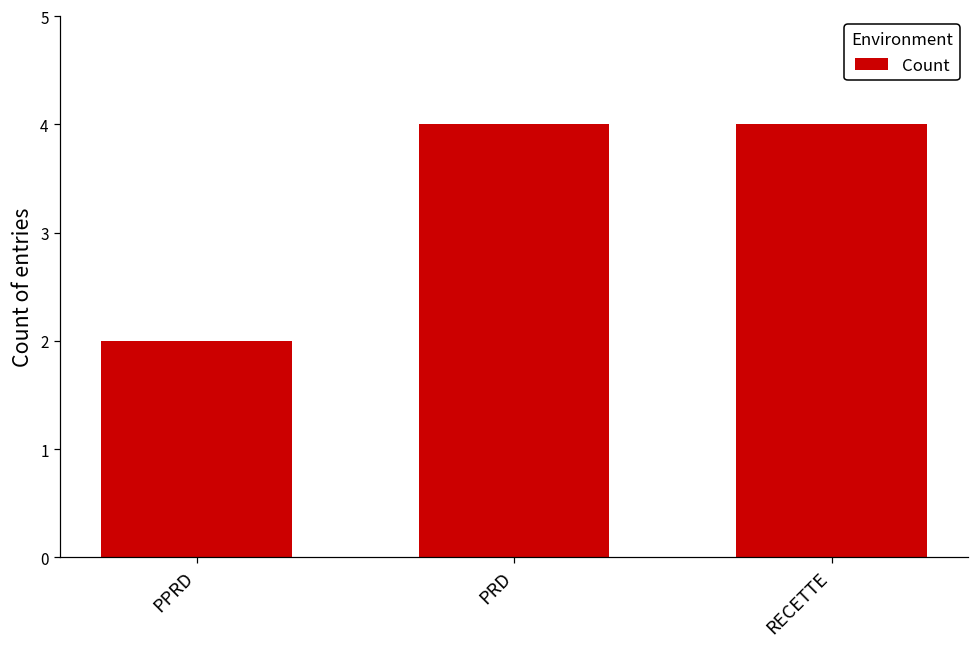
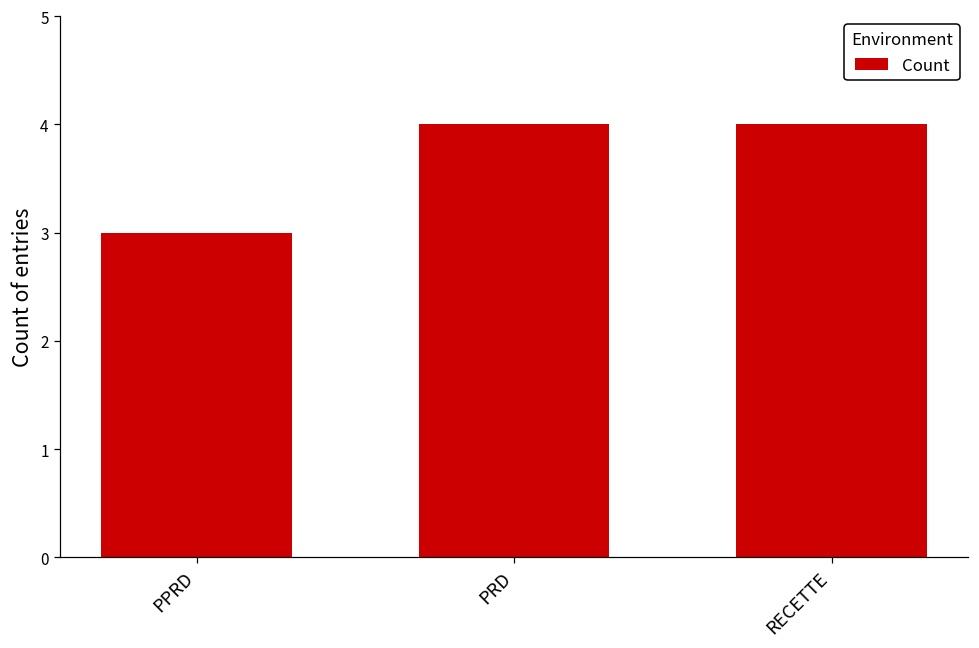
PPRD: 2 -> 3
